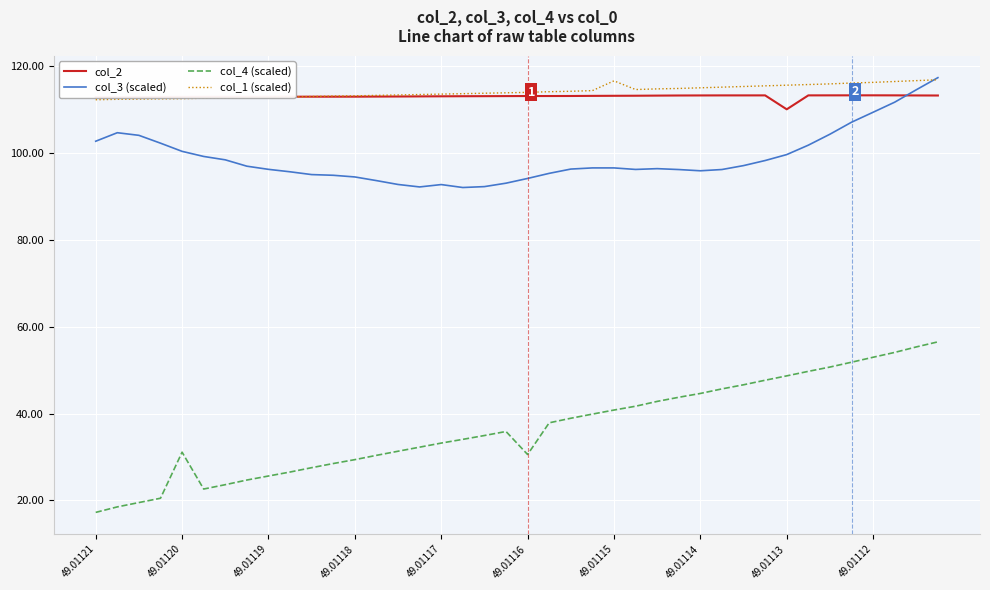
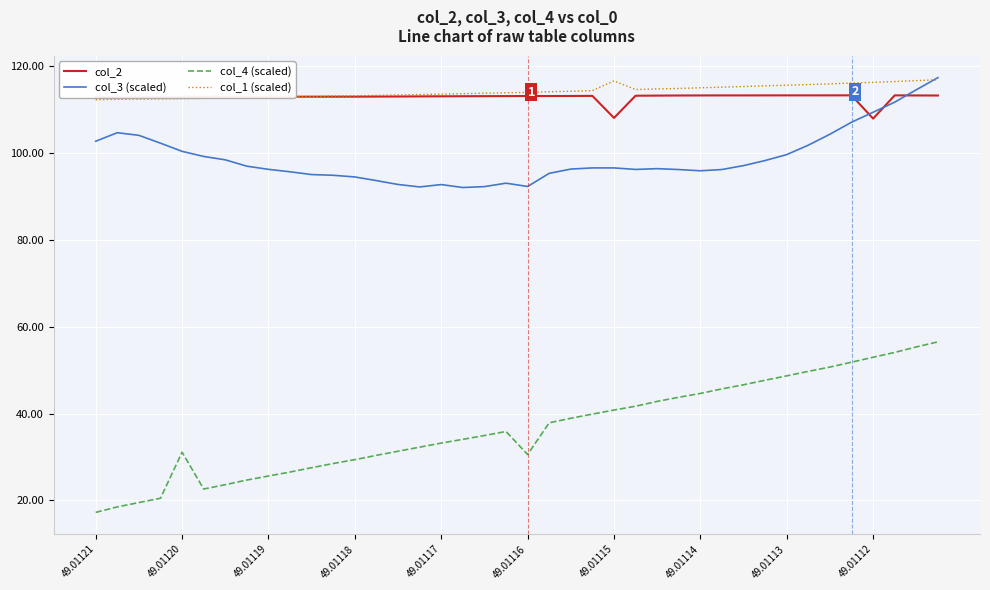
col_3 (scaled), 49.01116: 94 -> 92
col_2, 49.01115: 113 -> 108
col_2, 49.01113: 110 -> 113
col_2, 49.01112: 113 -> 108
